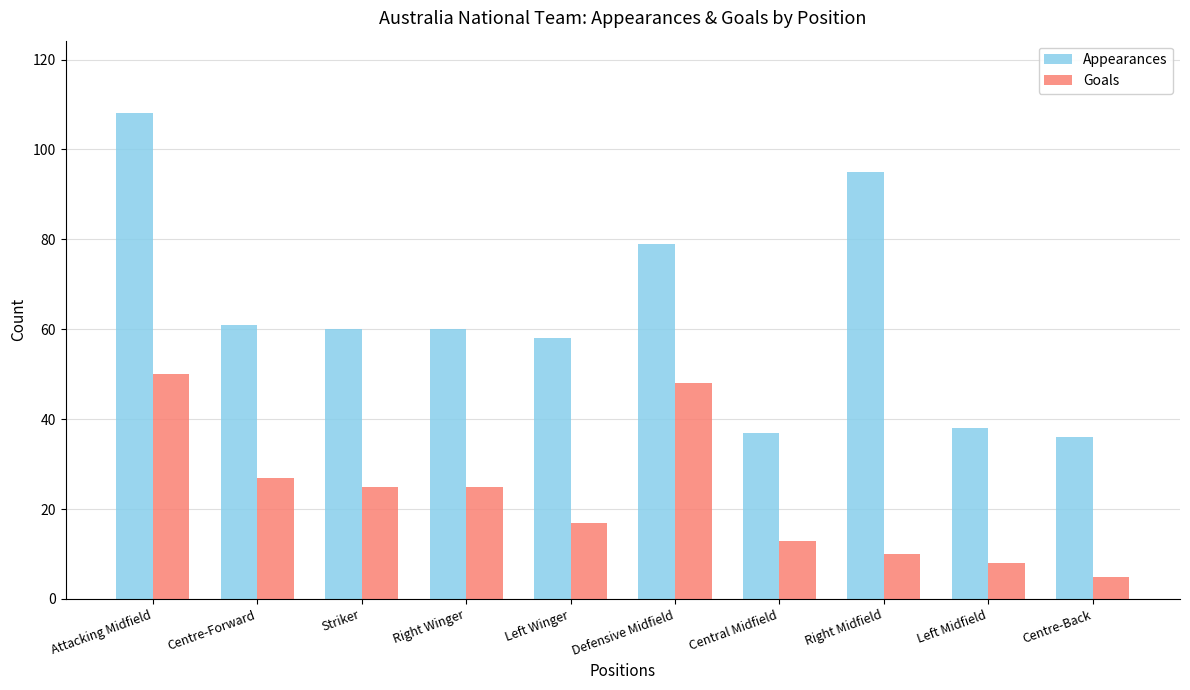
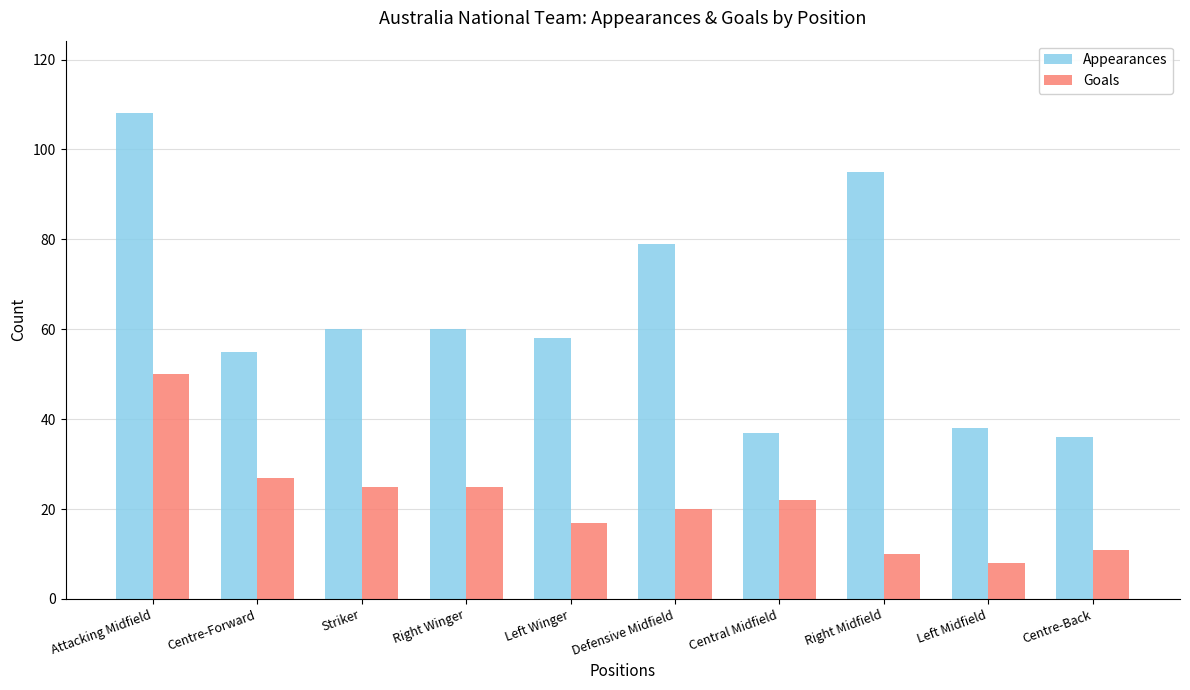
Appearances, Centre-Forward: 61 -> 55
Goals, Defensive Midfield: 48 -> 20
Goals, Central Midfield: 13 -> 22
Goals, Centre-Back: 5 -> 11
